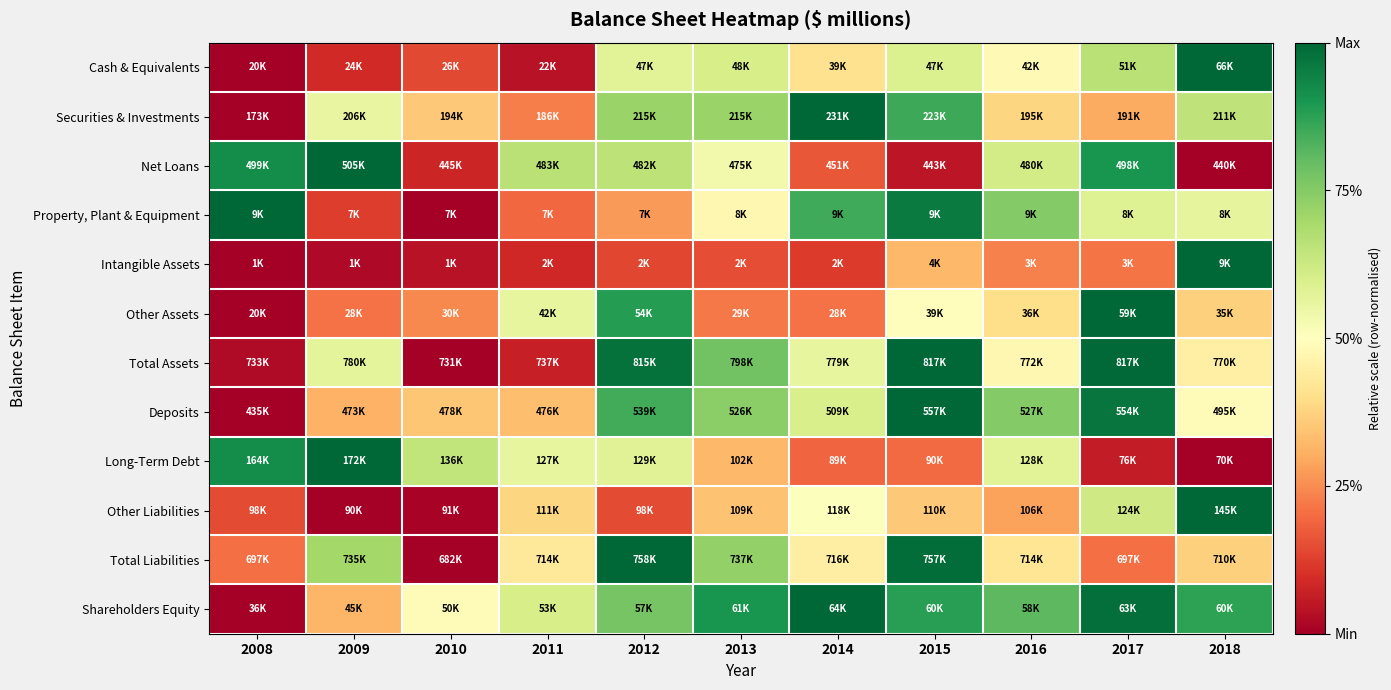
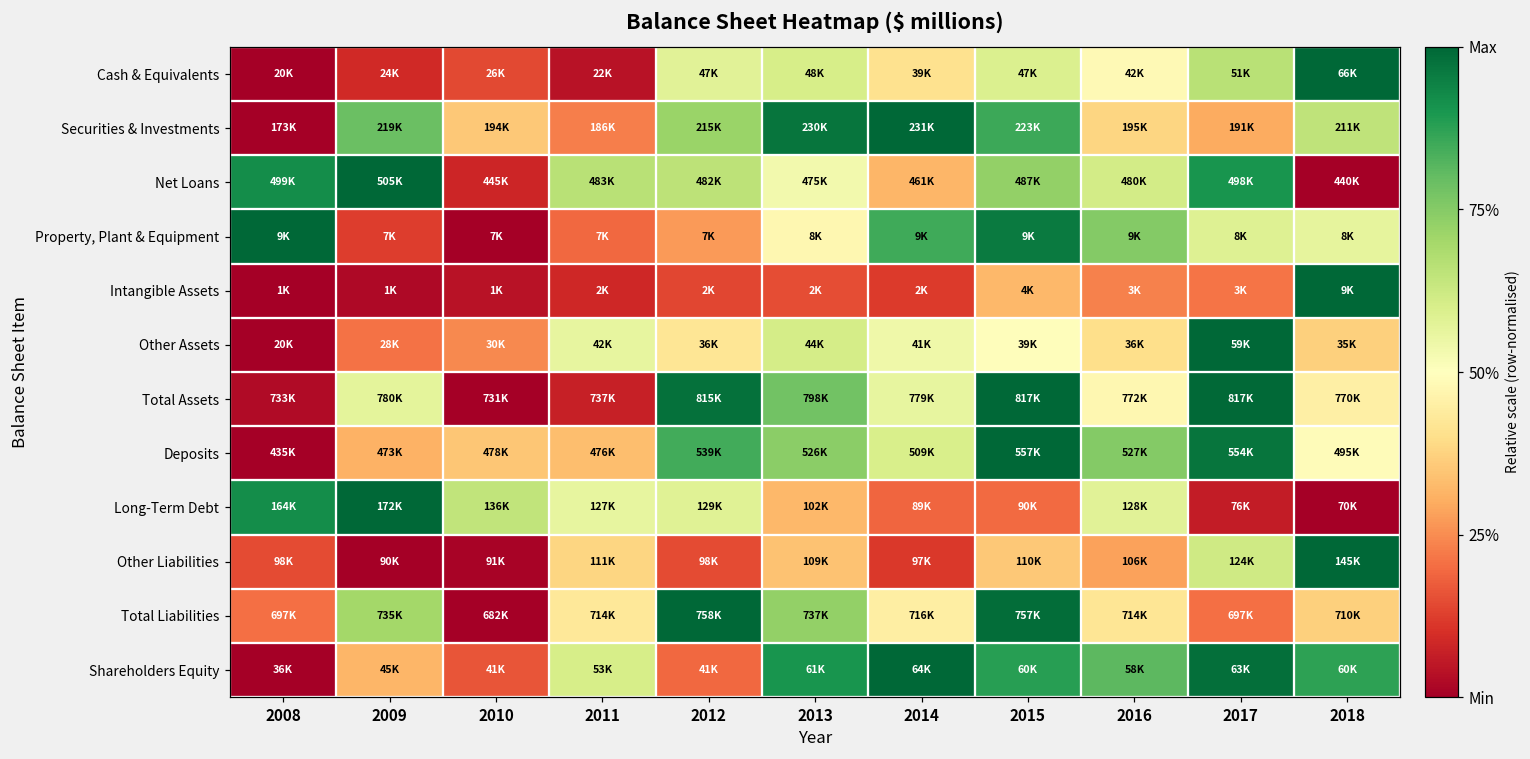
Securities & Investments, 2009: 206K -> 219K
Securities & Investments, 2013: 215K -> 230K
Net Loans, 2014: 451K -> 461K
Net Loans, 2015: 443K -> 487K
Other Assets, 2012: 54K -> 36K
Other Assets, 2013: 29K -> 44K
Other Assets, 2014: 28K -> 41K
Other Liabilities, 2014: 118K -> 97K
Shareholders Equity, 2010: 50K -> 41K
Shareholders Equity, 2012: 57K -> 41K
